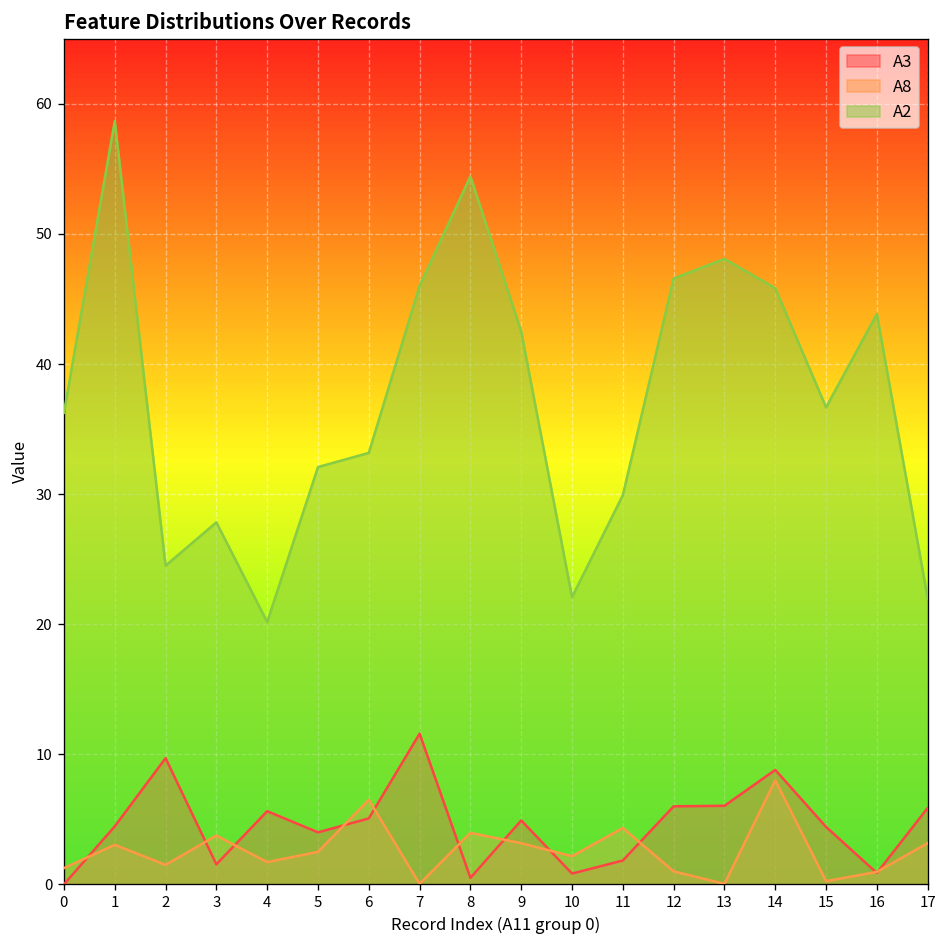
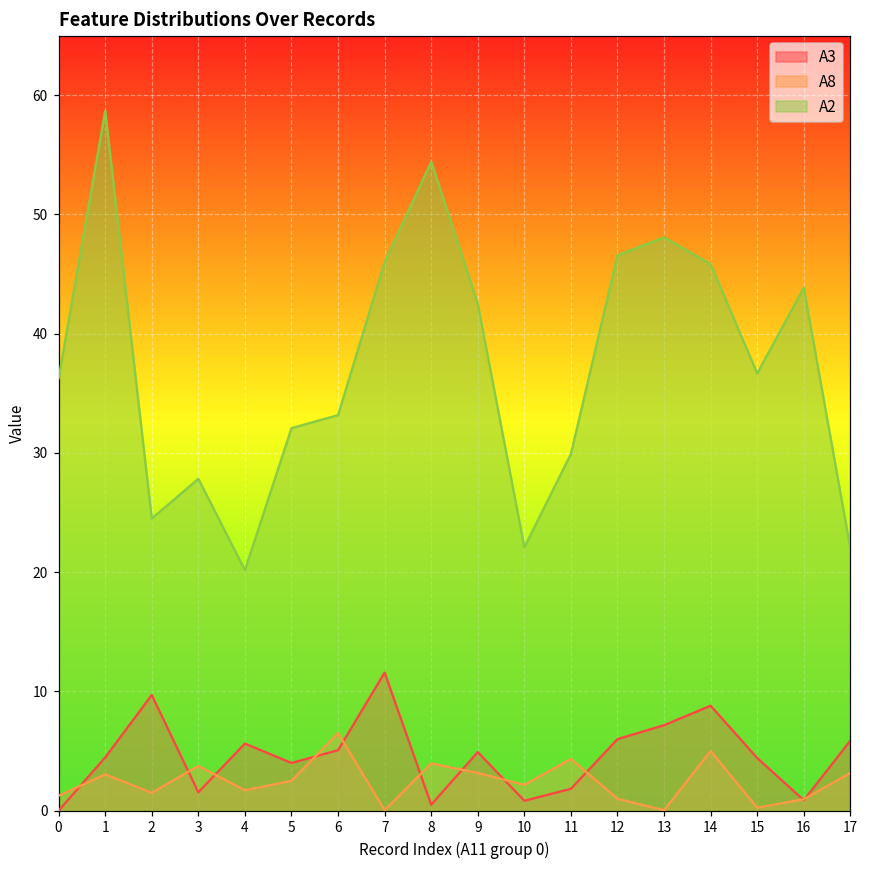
A3, 13: 6.0 -> 7.2
A8, 14: 8 -> 5
